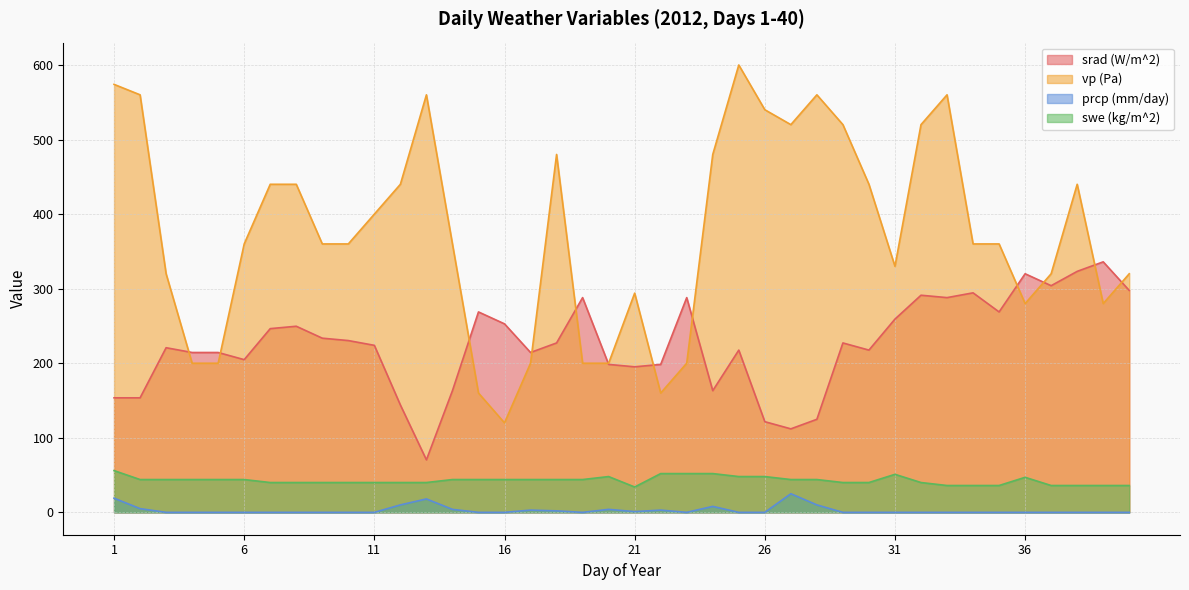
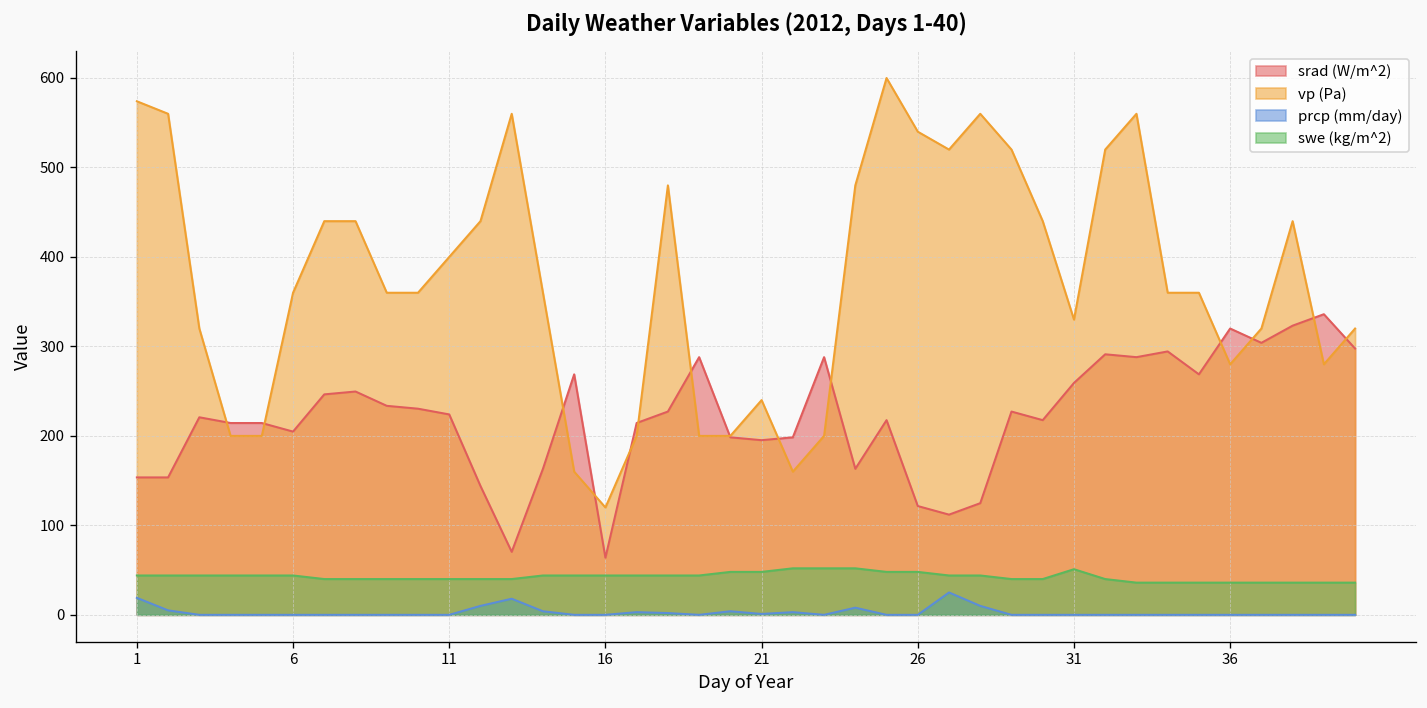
swe (kg/m^2), 1: 60 -> 40
srad (W/m^2), 16: 250 -> 60
vp (Pa), 21: 290 -> 240
swe (kg/m^2), 21: 30 -> 50
swe (kg/m^2), 36: 50 -> 40
